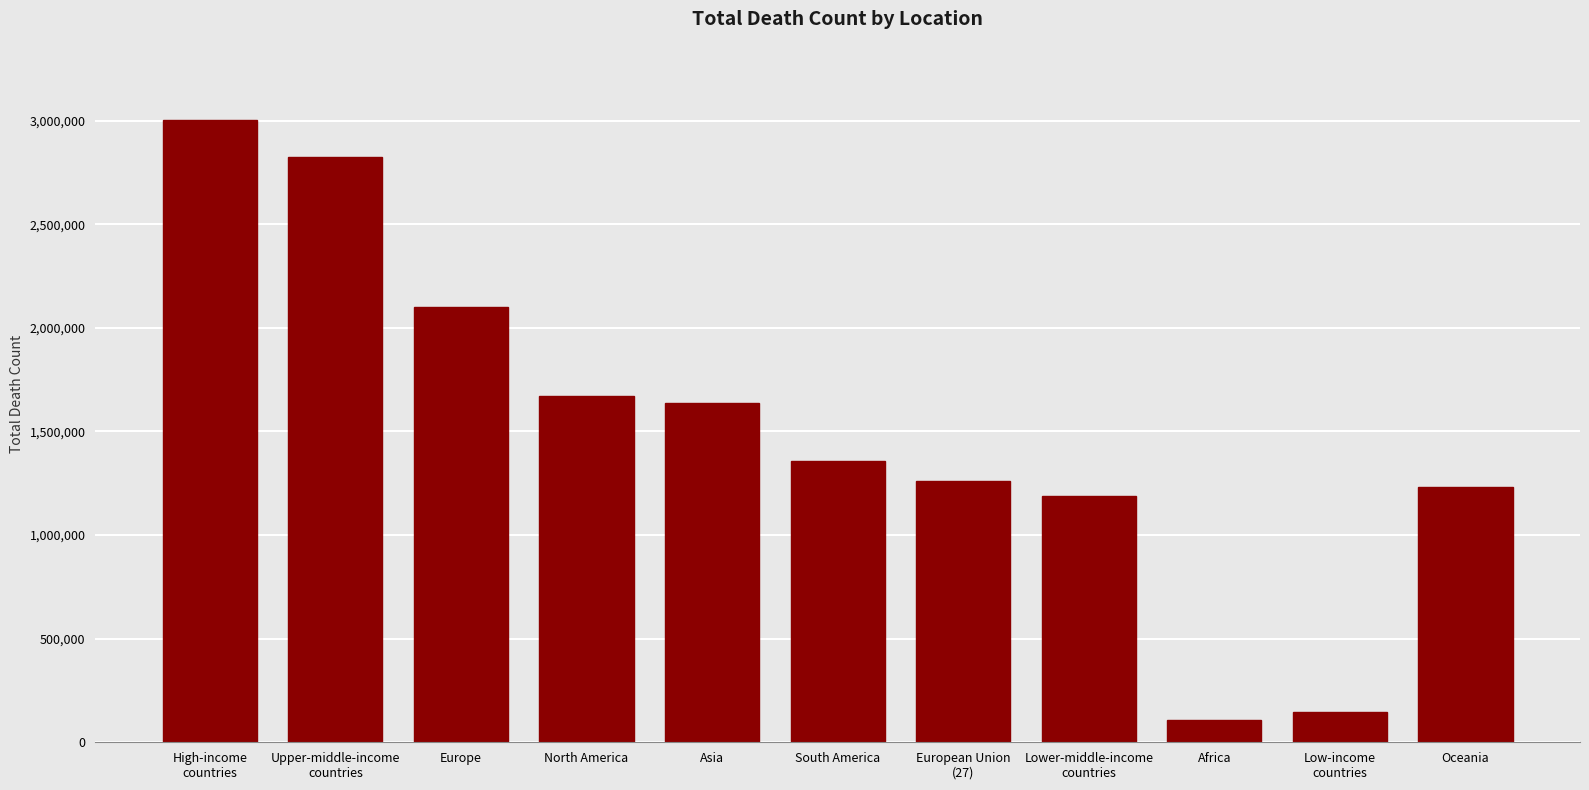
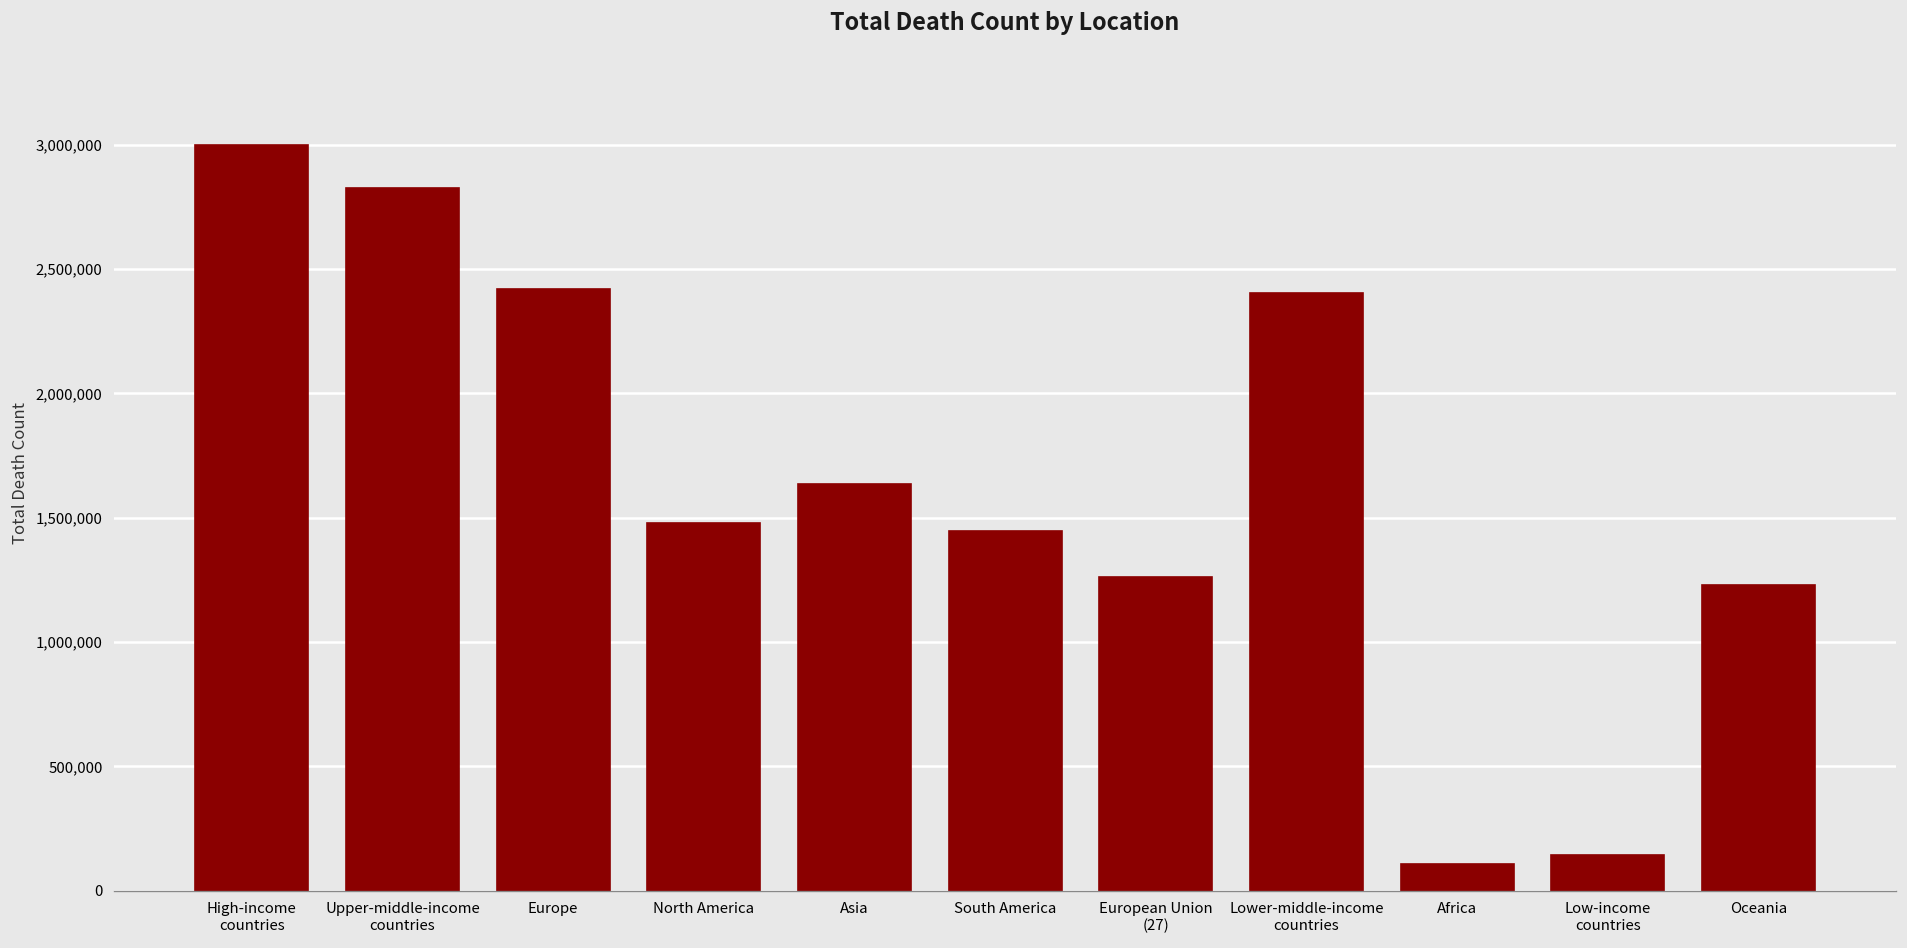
Europe: 2,100,000 -> 2,420,000
North America: 1,670,000 -> 1,480,000
South America: 1,360,000 -> 1,450,000
Lower-middle-income countries: 1,190,000 -> 2,400,000
